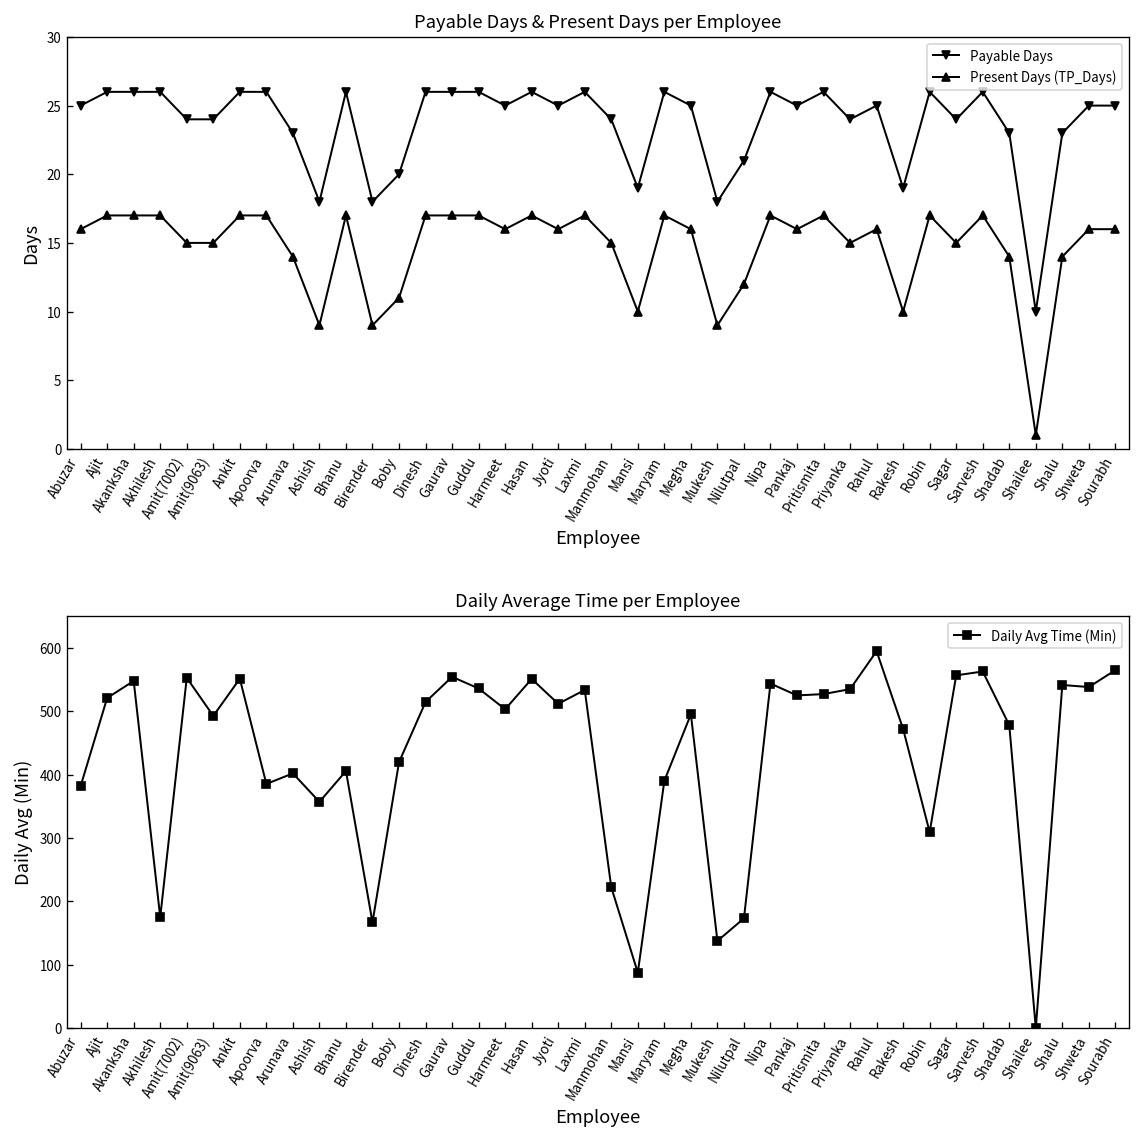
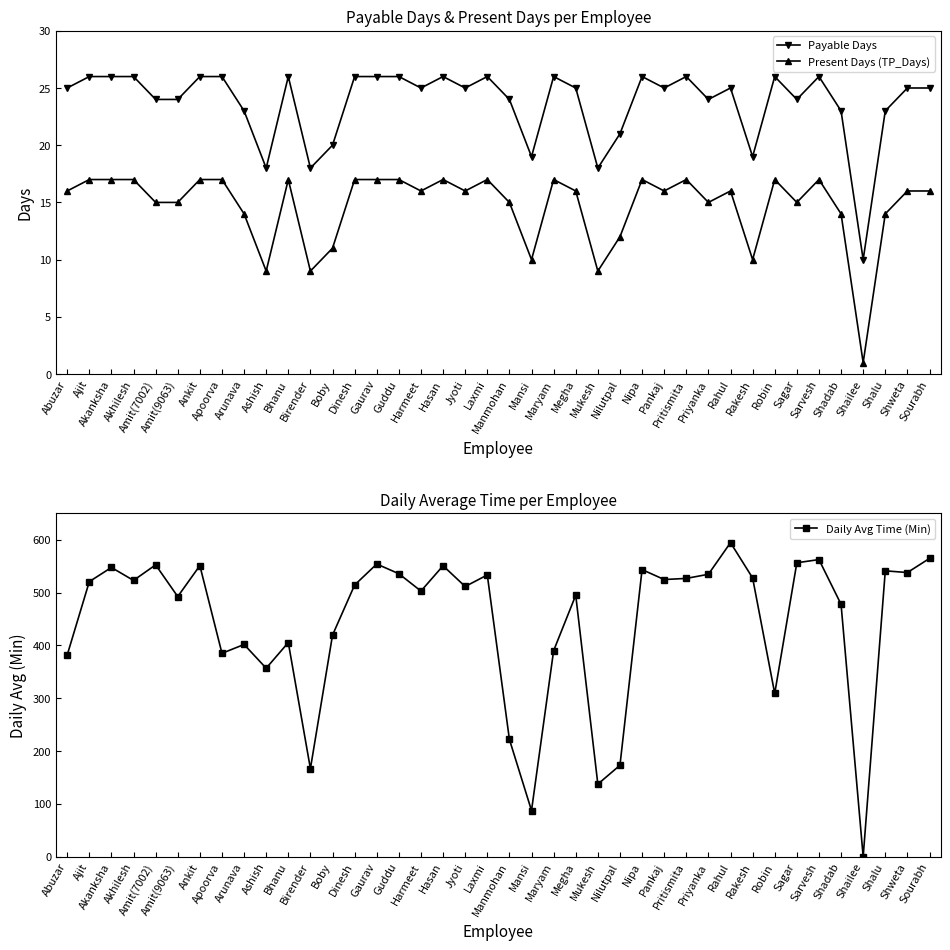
Daily Average Time per Employee, Akhilesh: 170 -> 520
Daily Average Time per Employee, Rakesh: 470 -> 530
